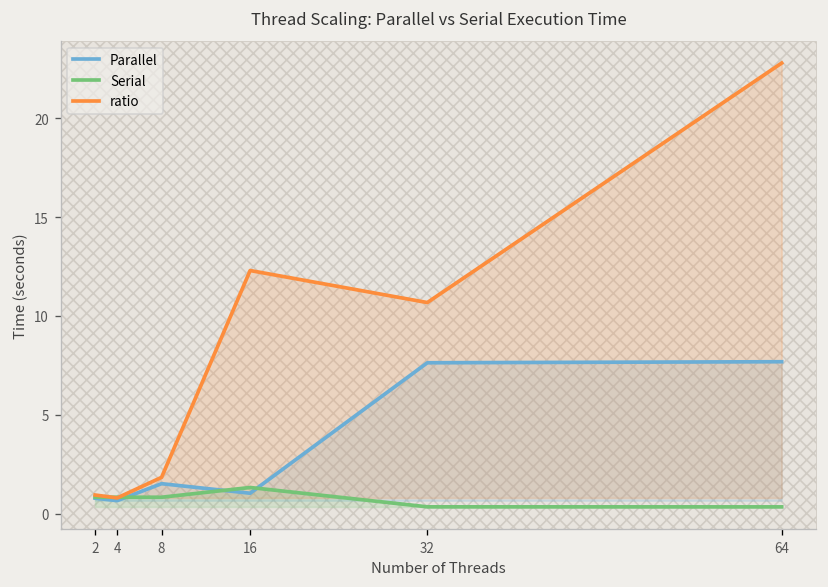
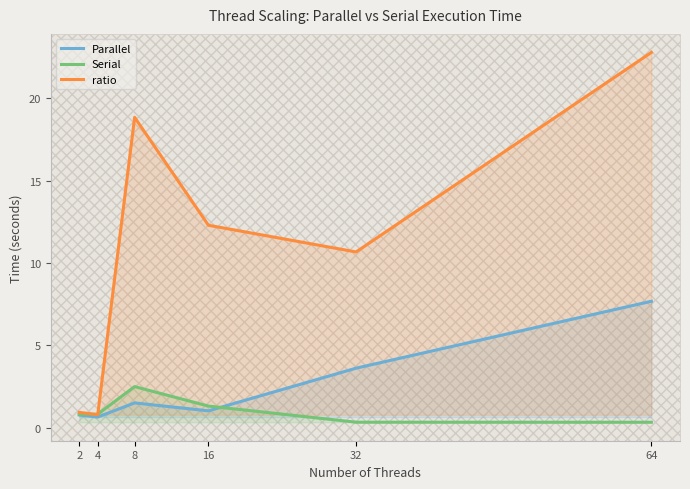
Serial, 8: 0.8 -> 2.5
ratio, 8: 1.8 -> 18.9
Parallel, 32: 7.6 -> 3.6
